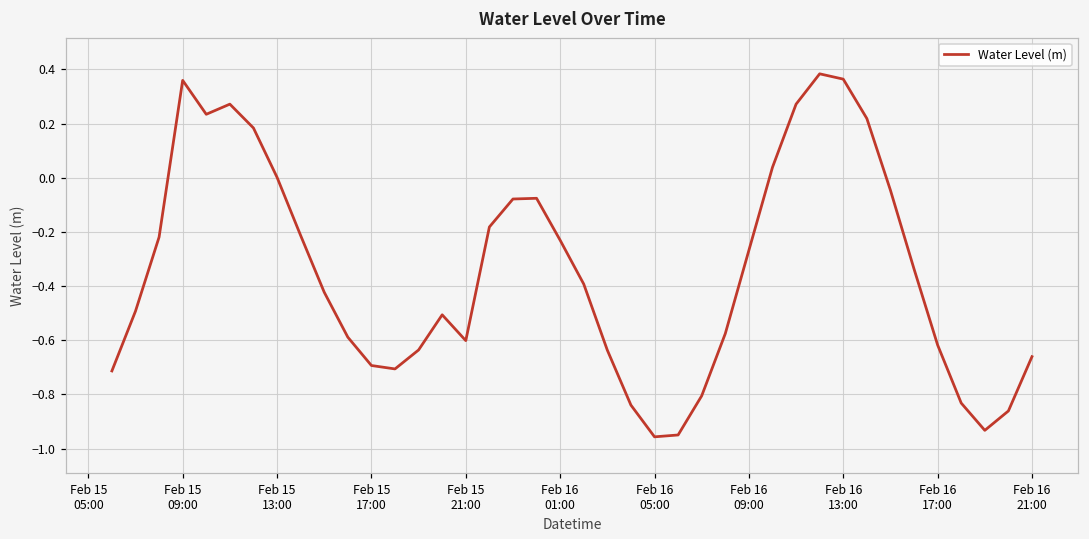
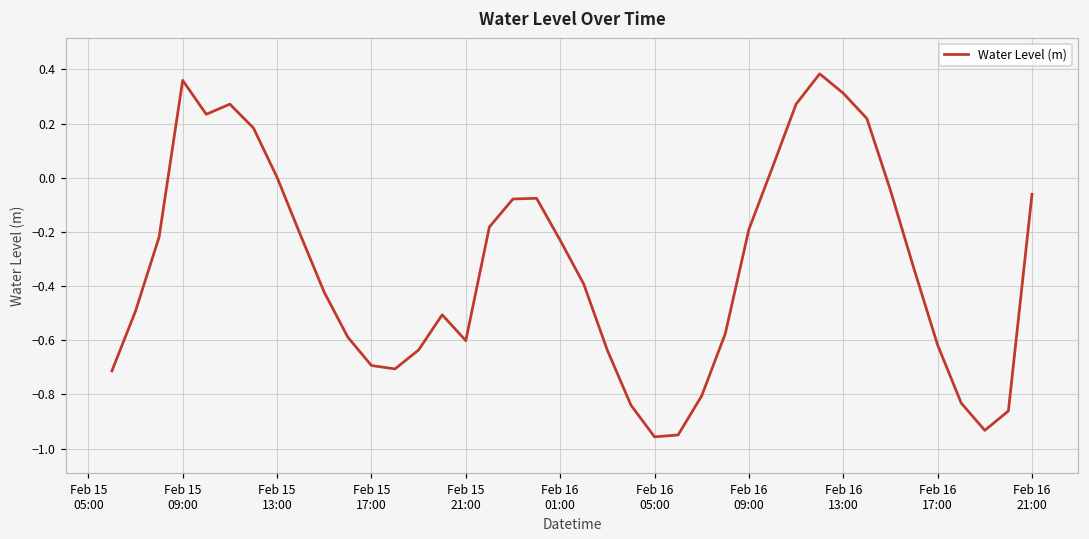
Feb 16 09:00: -0.27 -> -0.19
Feb 16 13:00: 0.36 -> 0.31
Feb 16 21:00: -0.66 -> -0.06
